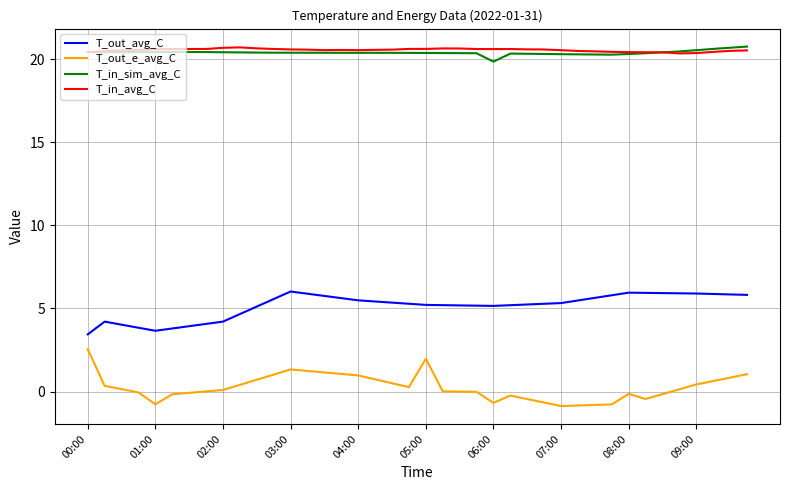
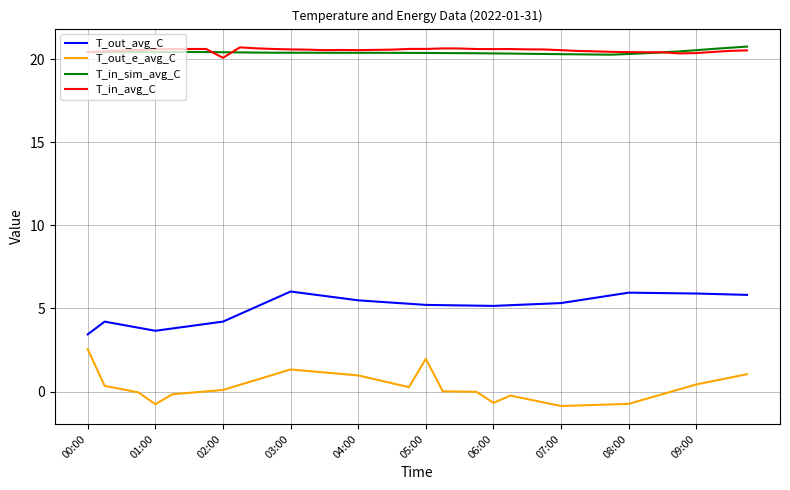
T_in_avg_C, 02:00: 20.7 -> 20.1
T_in_sim_avg_C, 06:00: 19.9 -> 20.3
T_out_e_avg_C, 08:00: -0.1 -> -0.7
